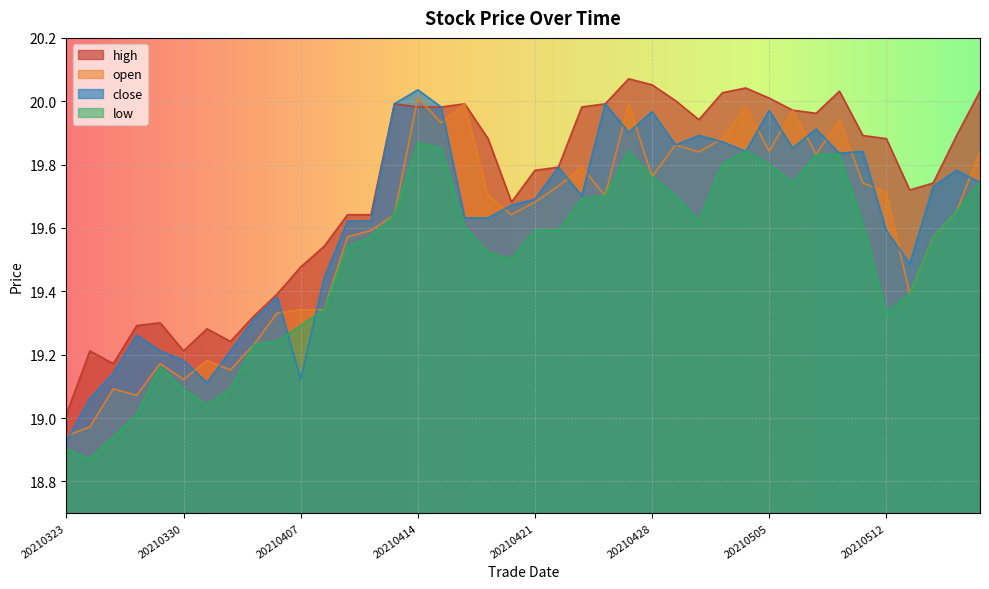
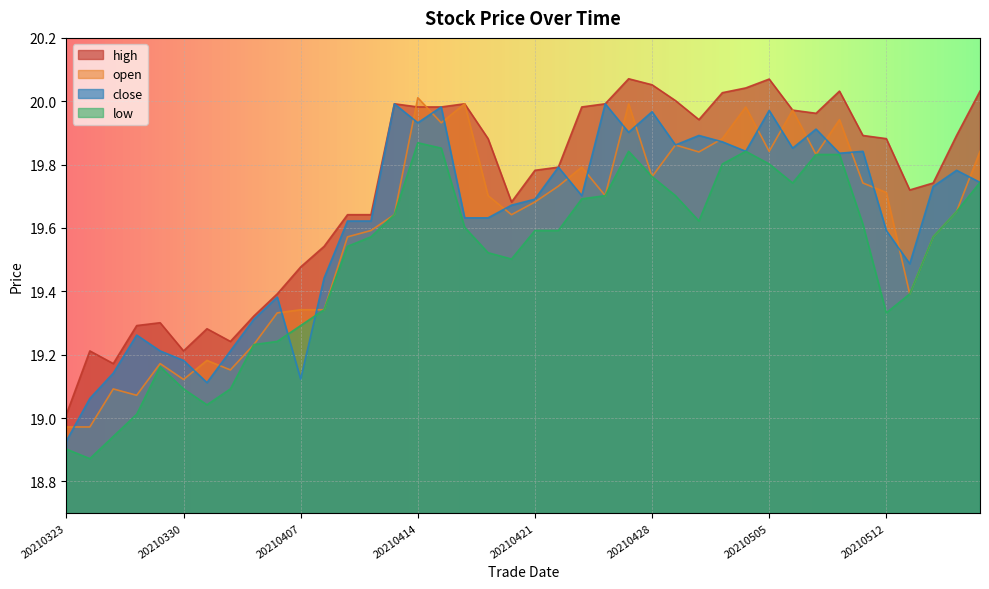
open, 20210323: 18.94 -> 18.97
close, 20210414: 20.04 -> 19.93
high, 20210505: 20.01 -> 20.07
